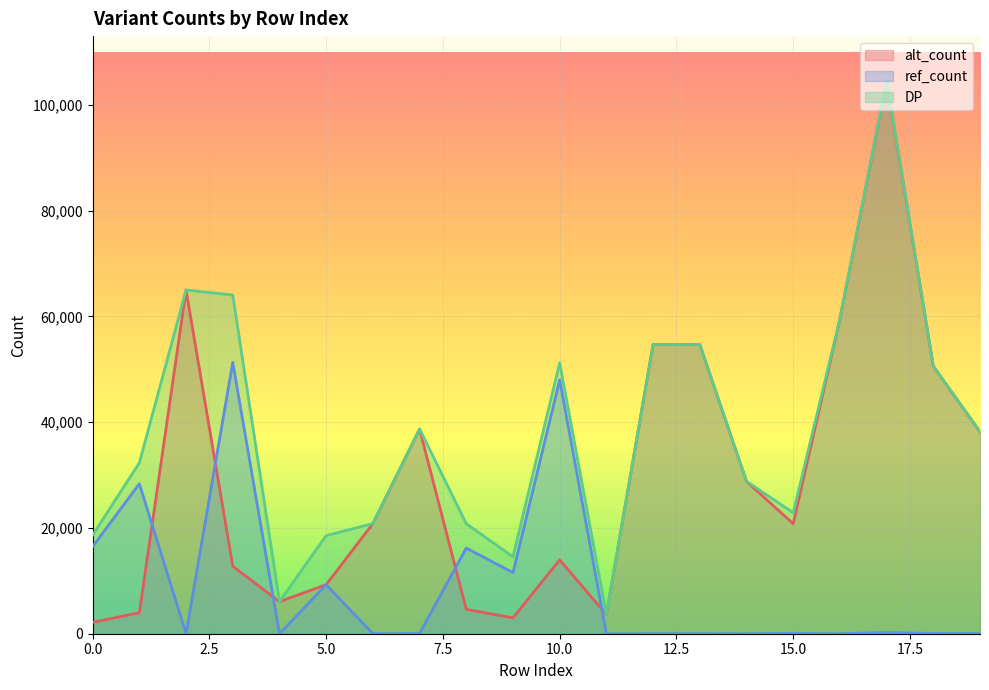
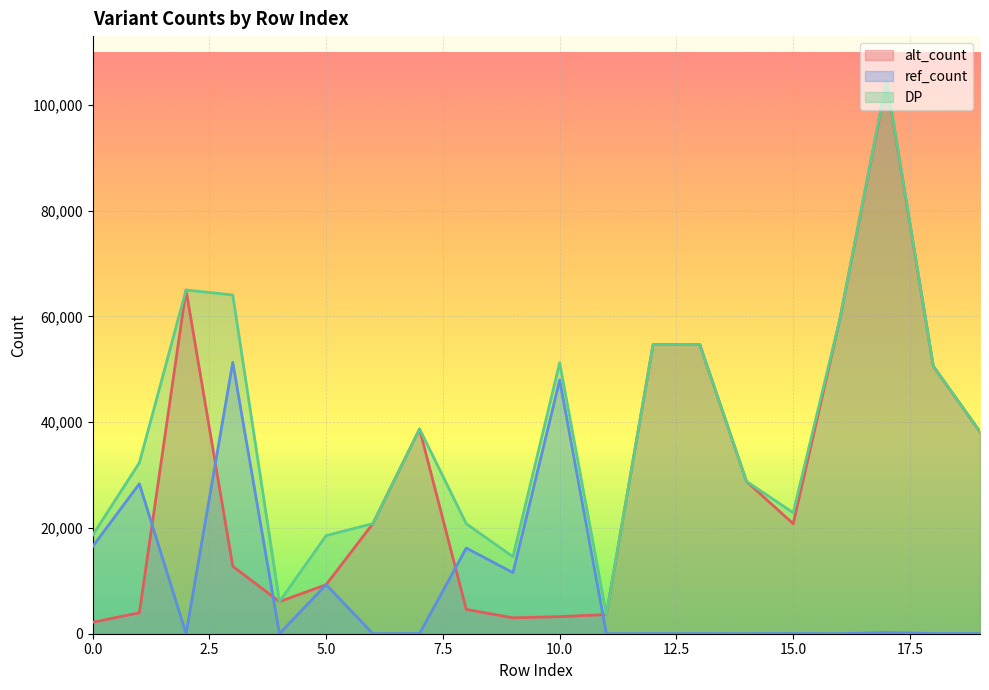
alt_count, 10.0: 14,000 -> 3,000
